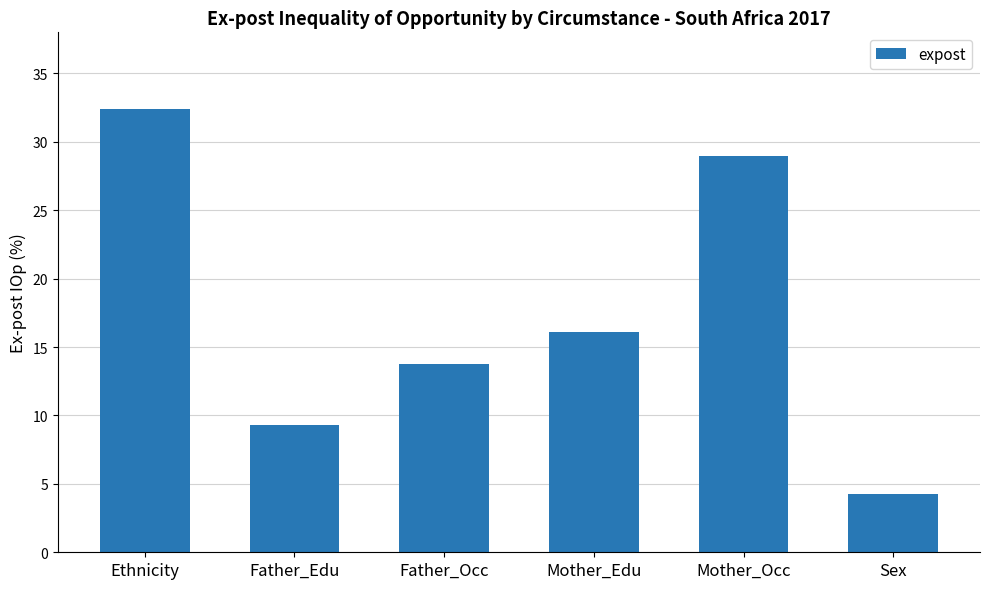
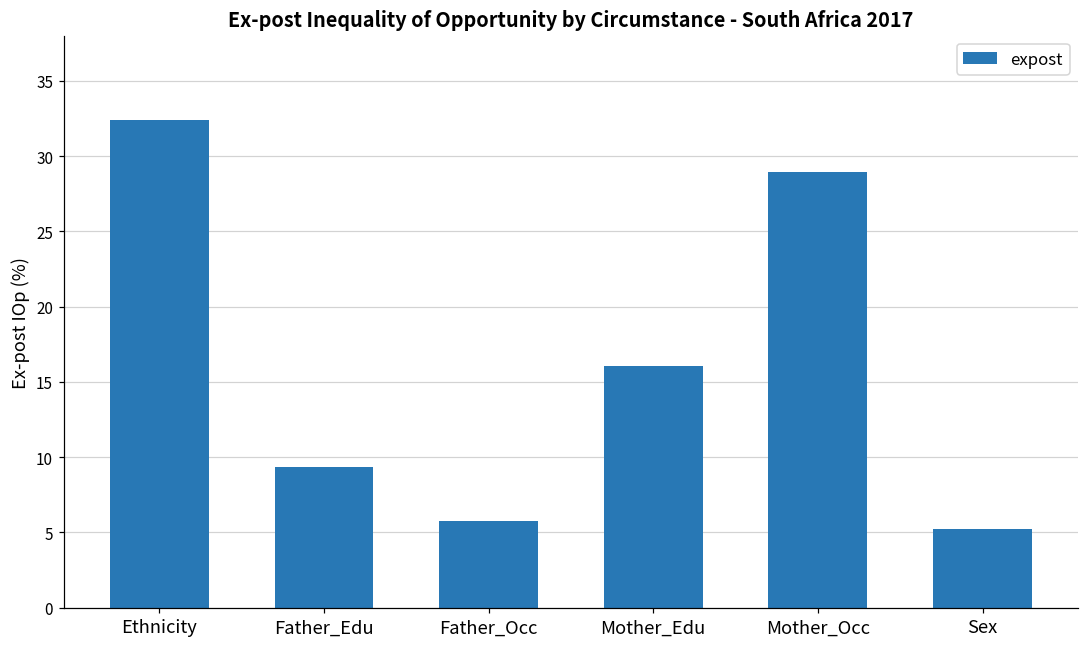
Father_Occ: 13.8 -> 5.8
Sex: 4.3 -> 5.3
